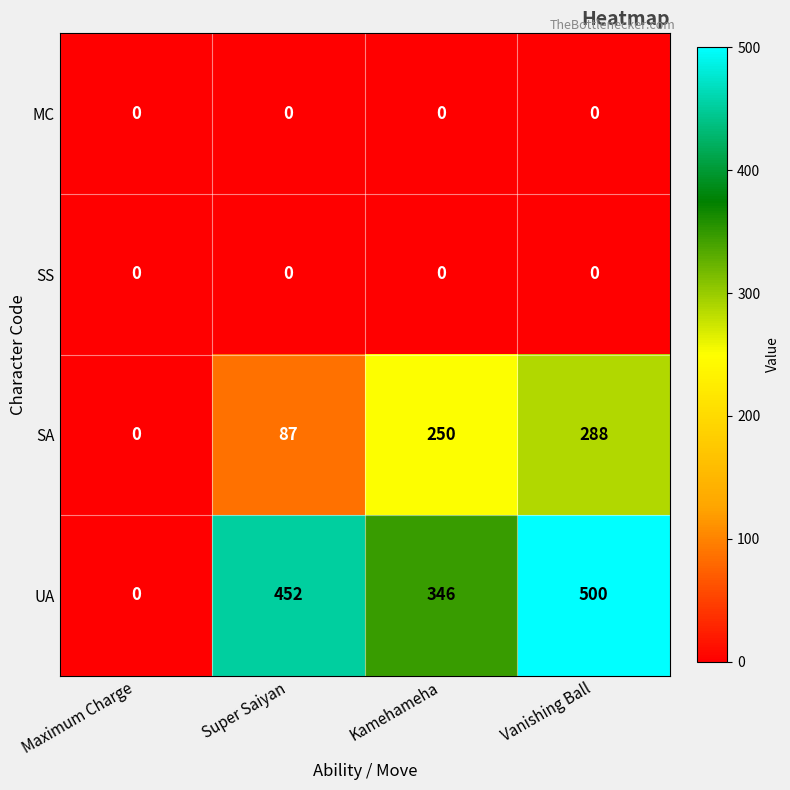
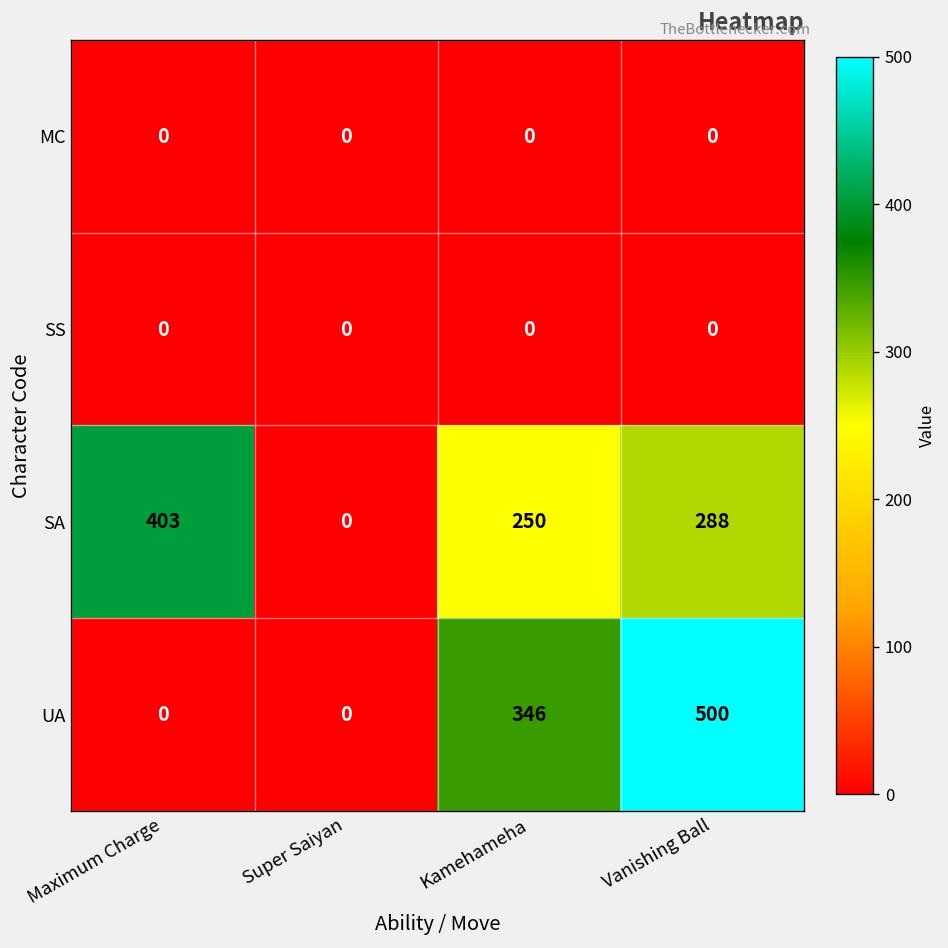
SA, Maximum Charge: 0 -> 403
SA, Super Saiyan: 87 -> 0
UA, Super Saiyan: 452 -> 0
